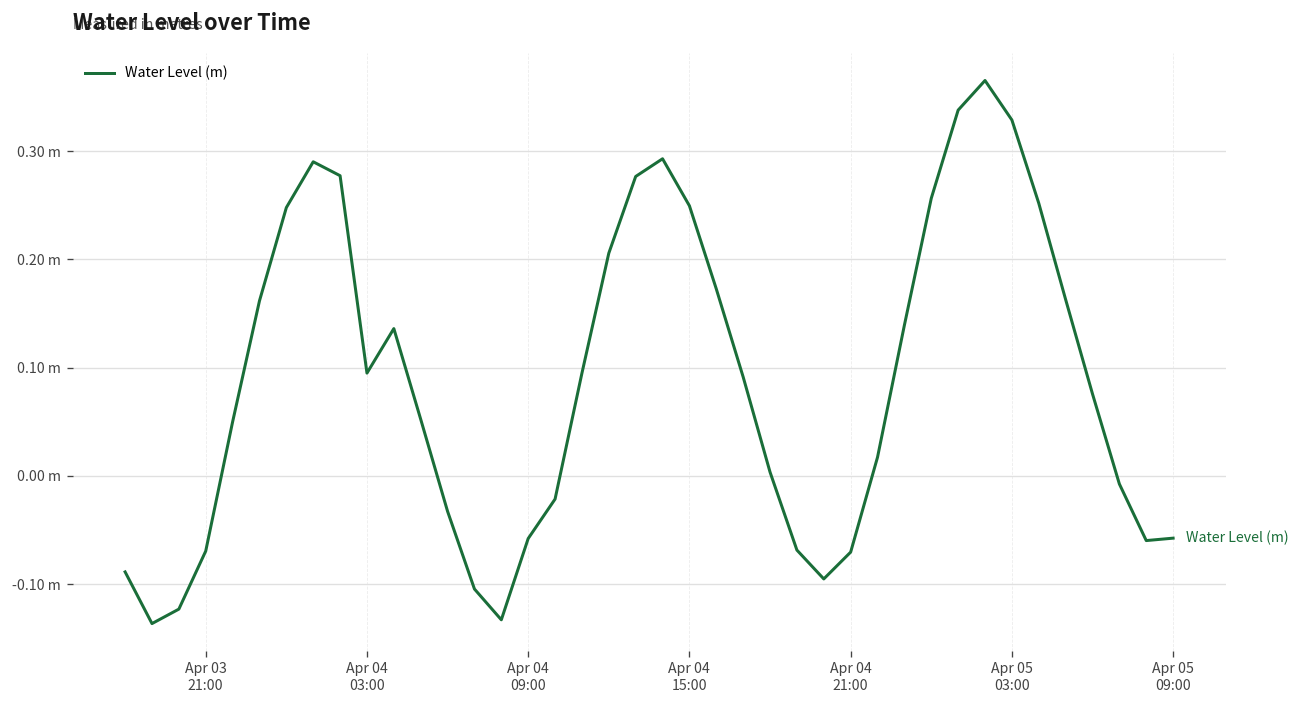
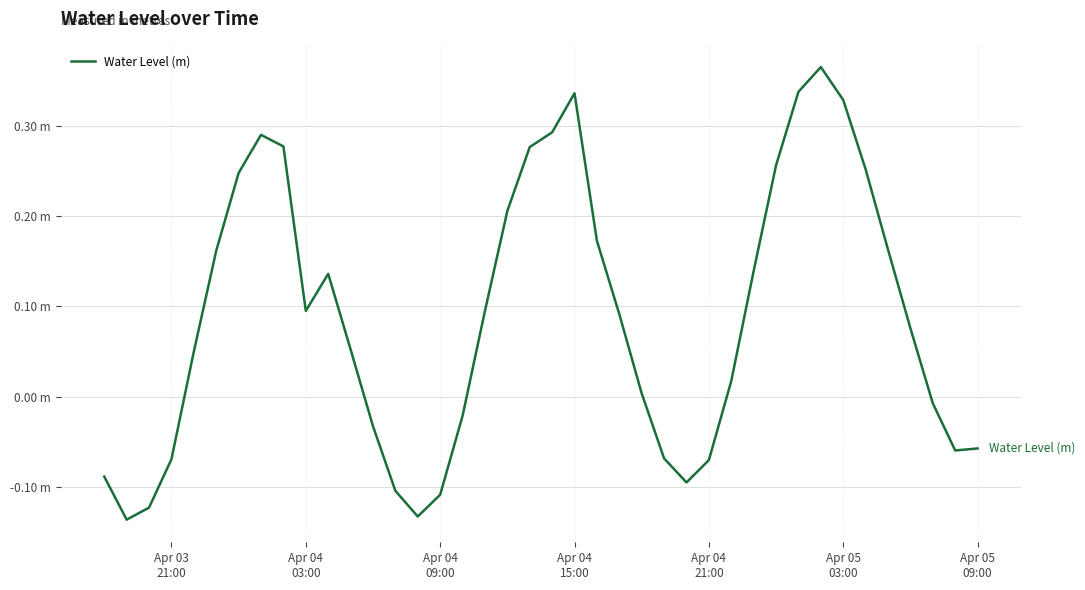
Apr 04 09:00: -0.06 m -> -0.11 m
Apr 04 15:00: 0.25 m -> 0.34 m
